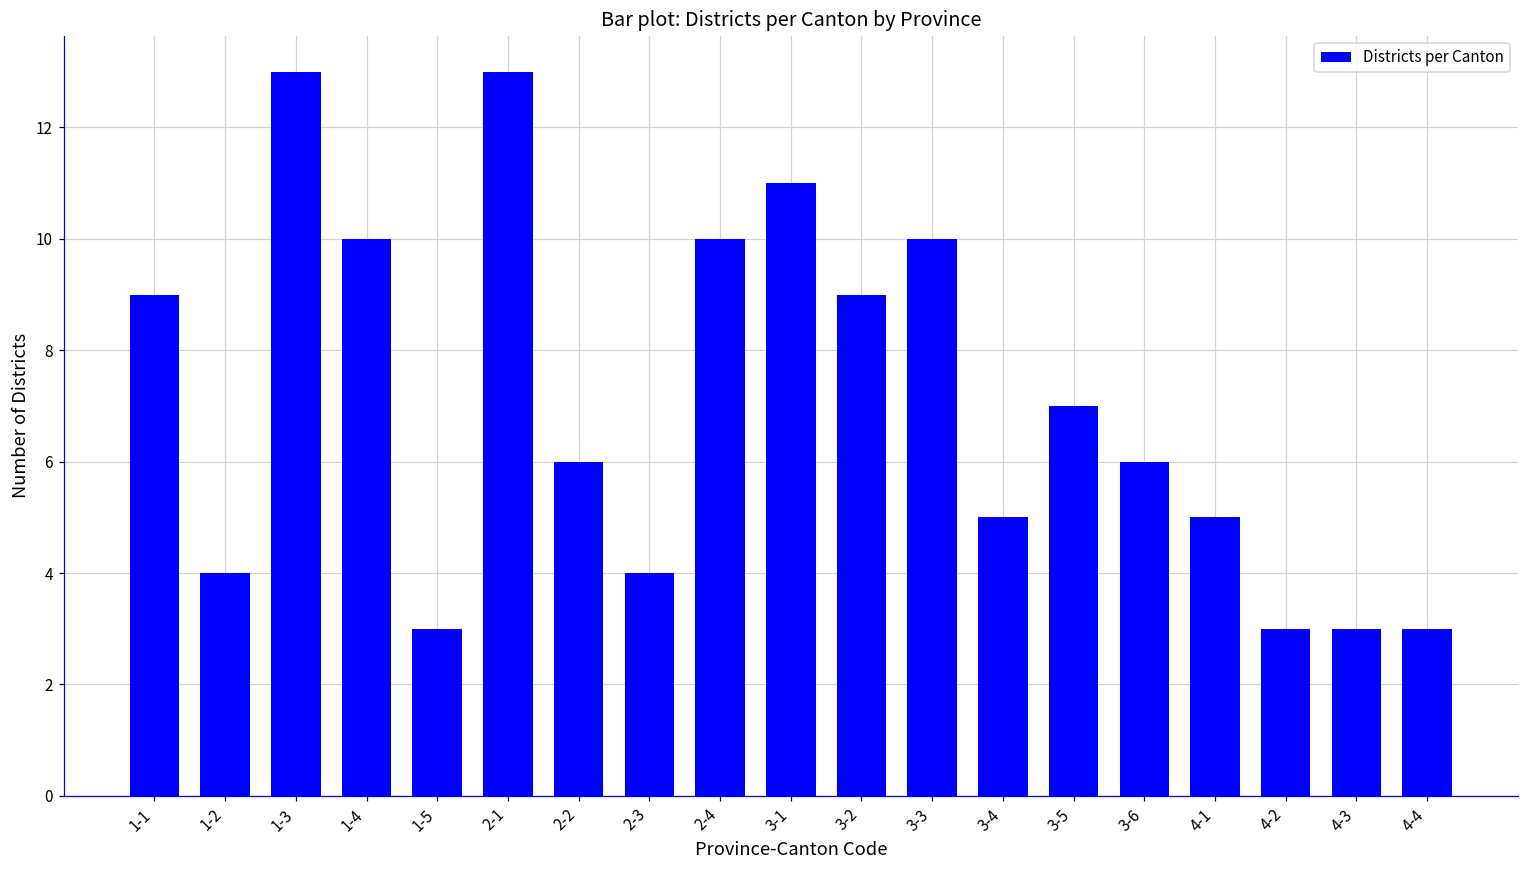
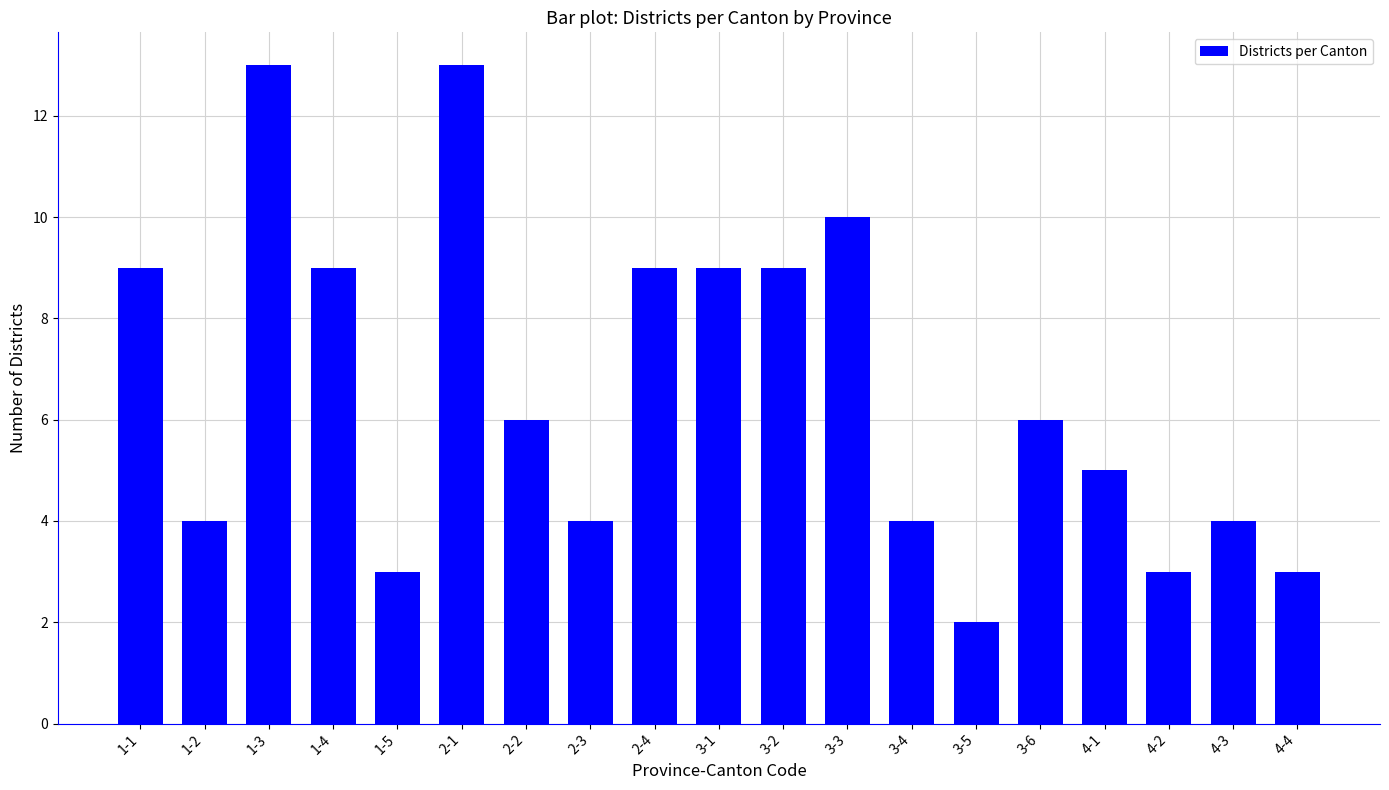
1-4: 10 -> 9
2-4: 10 -> 9
3-1: 11 -> 9
3-4: 5 -> 4
3-5: 7 -> 2
4-3: 3 -> 4
